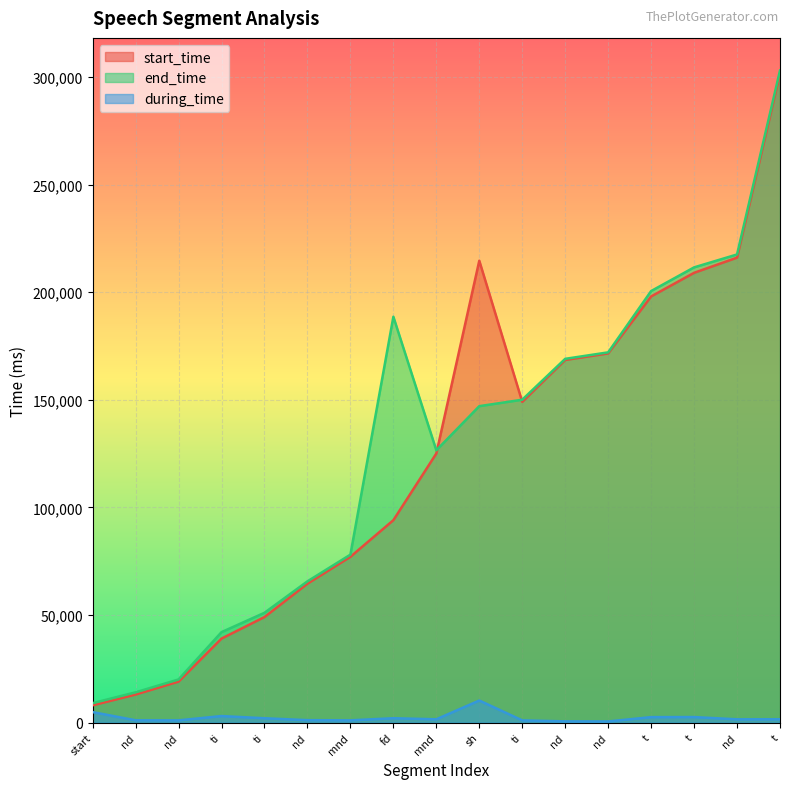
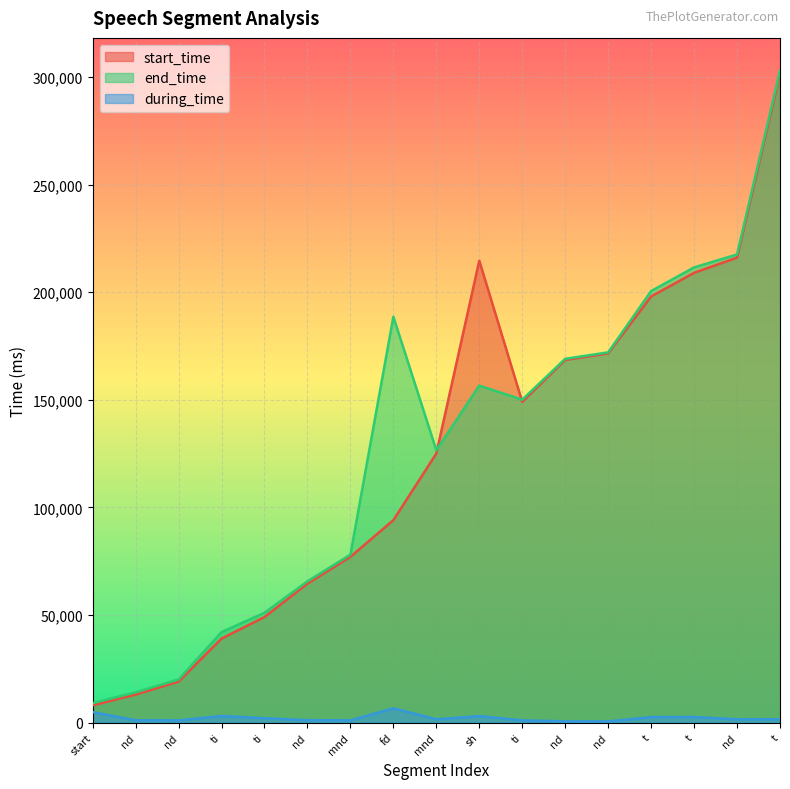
during_time, fd: 2,000 -> 7,000
end_time, sh: 147,000 -> 157,000
during_time, sh: 10,000 -> 3,000
